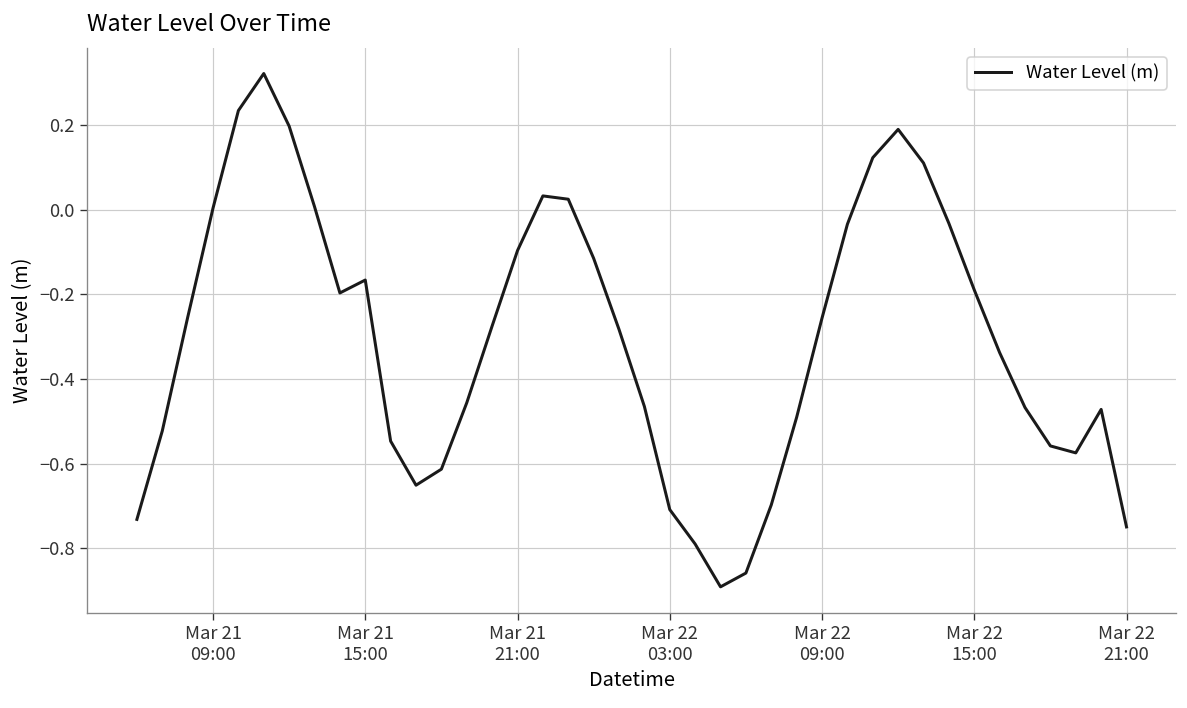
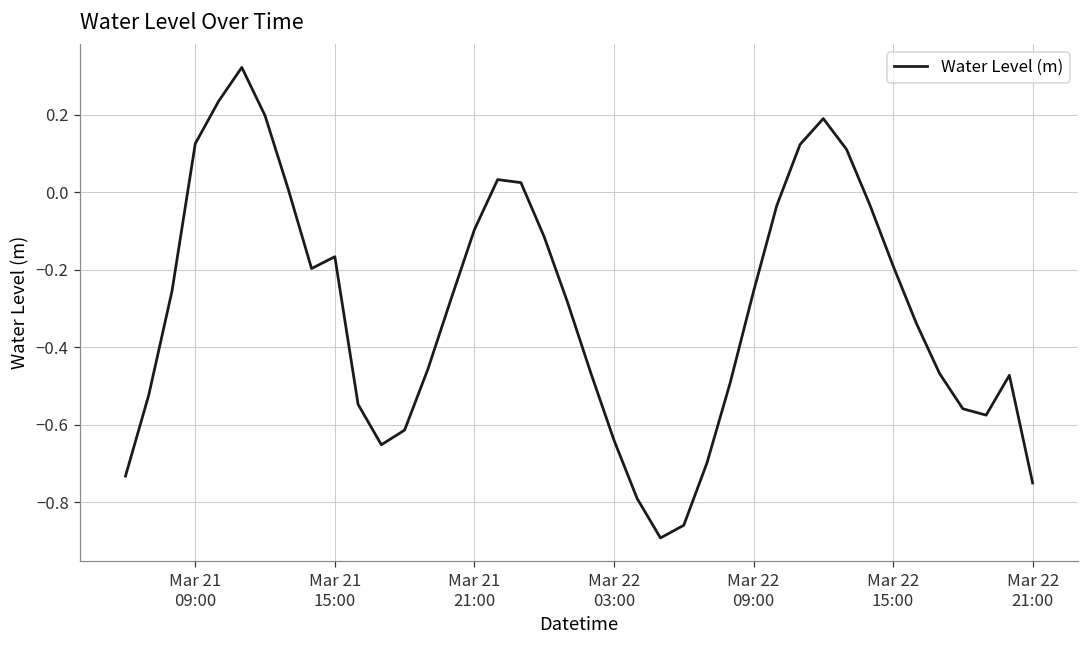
Mar 21 09:00: 0.00 -> 0.13
Mar 22 03:00: -0.71 -> -0.64
